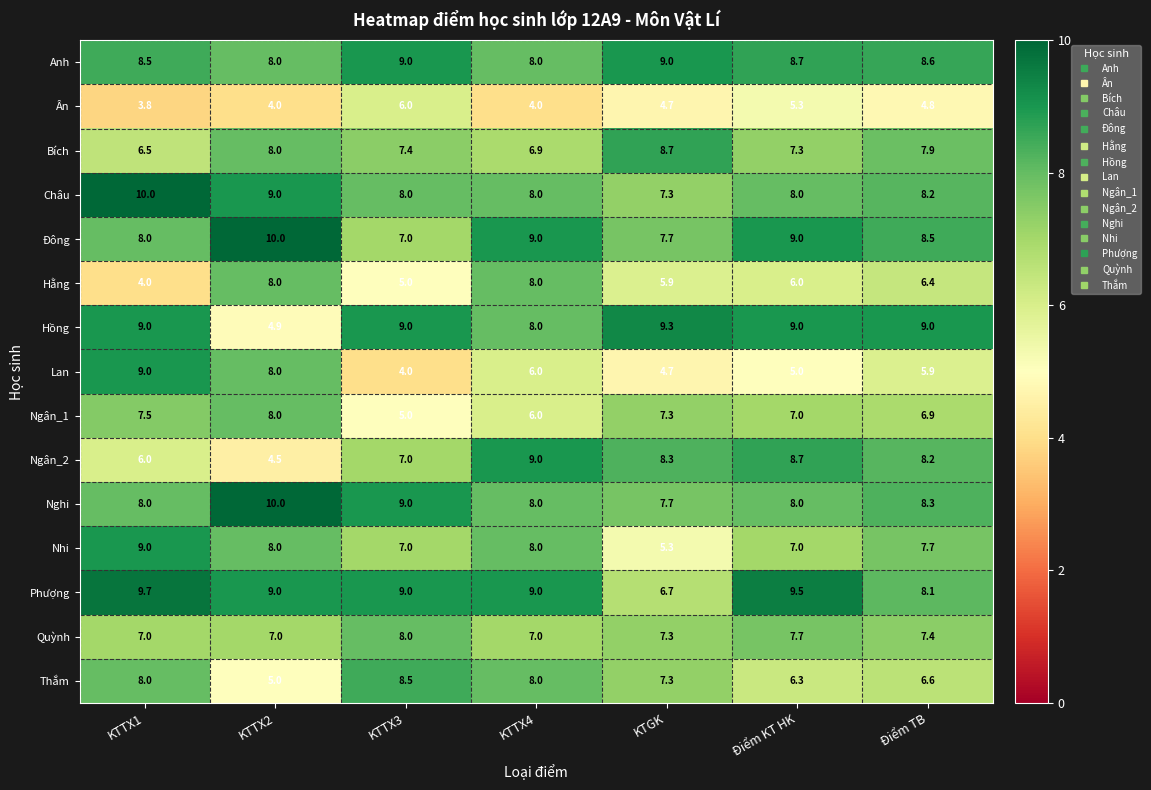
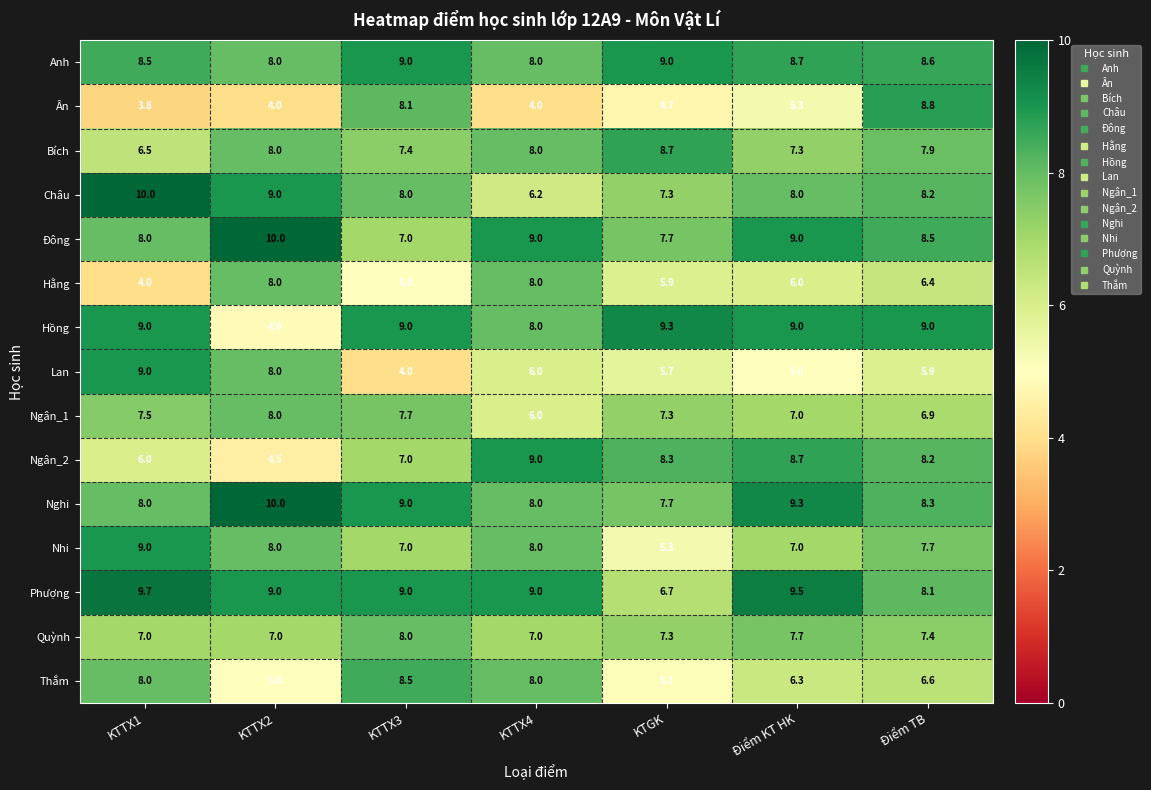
Ân, KTTX3: 6.0 -> 8.1
Ân, Điểm TB: 4.8 -> 8.8
Bích, KTTX4: 6.9 -> 8.0
Châu, KTTX4: 8.0 -> 6.2
Lan, KTGK: 4.7 -> 5.7
Ngân_1, KTTX3: 5.0 -> 7.7
Nghi, Điểm KT HK: 8.0 -> 9.3
Thắm, KTGK: 7.3 -> 5.1
